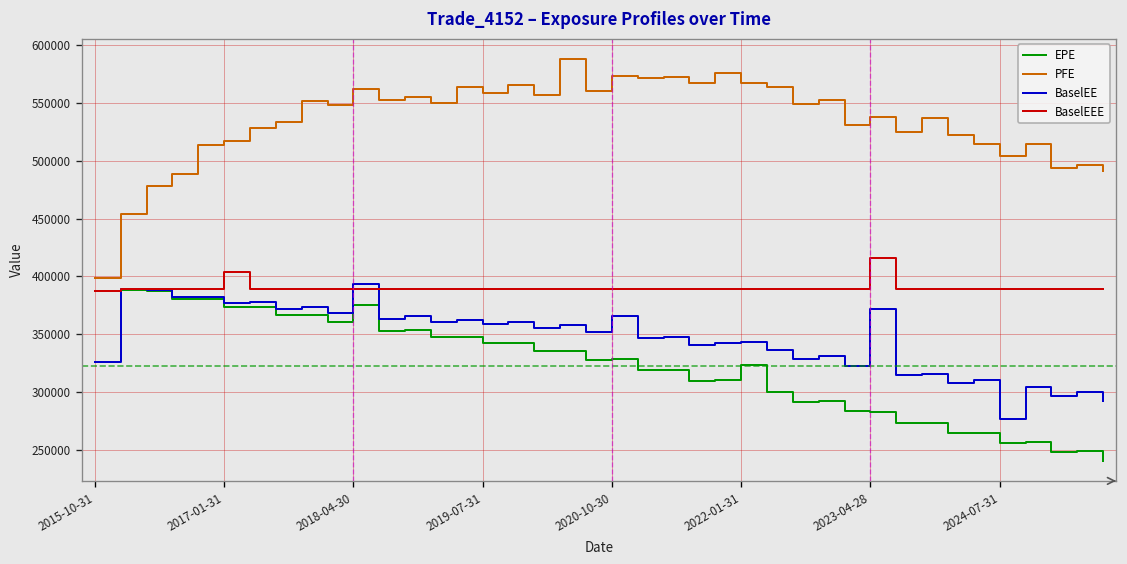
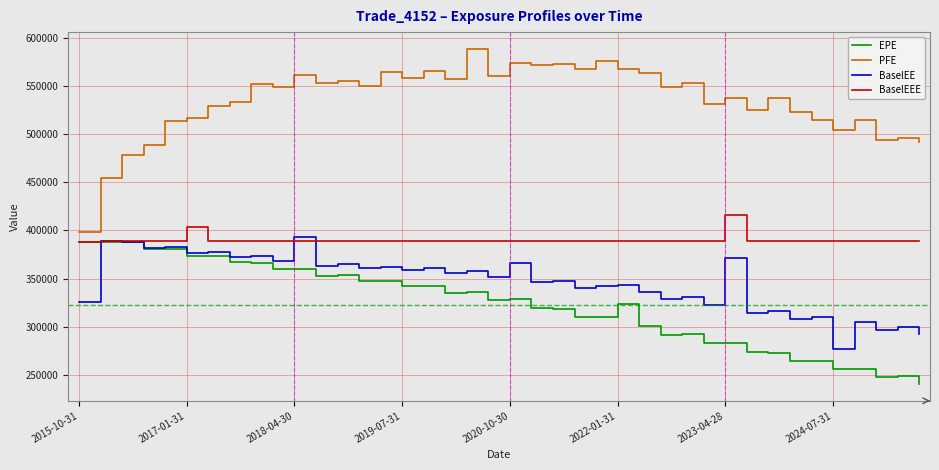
EPE, 2018-04-30: 380000 -> 360000
